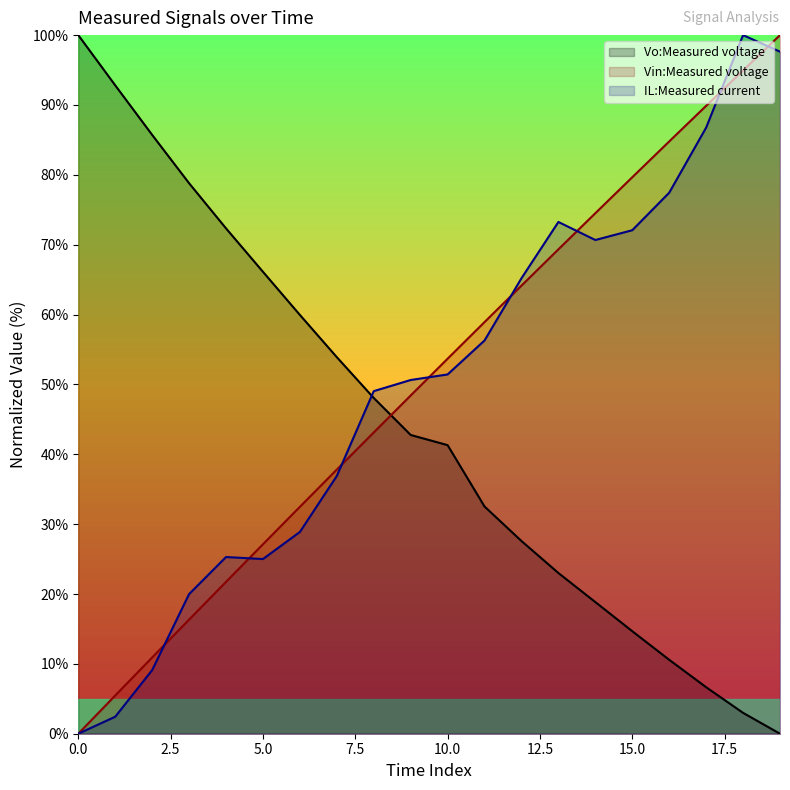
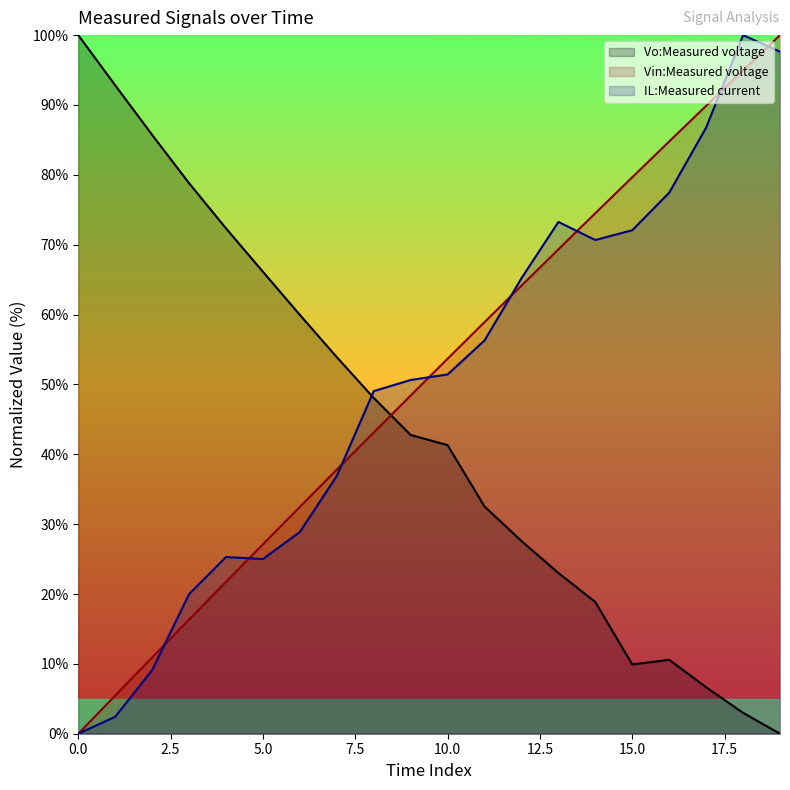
Vo:Measured voltage, 15.0: 15% -> 10%
